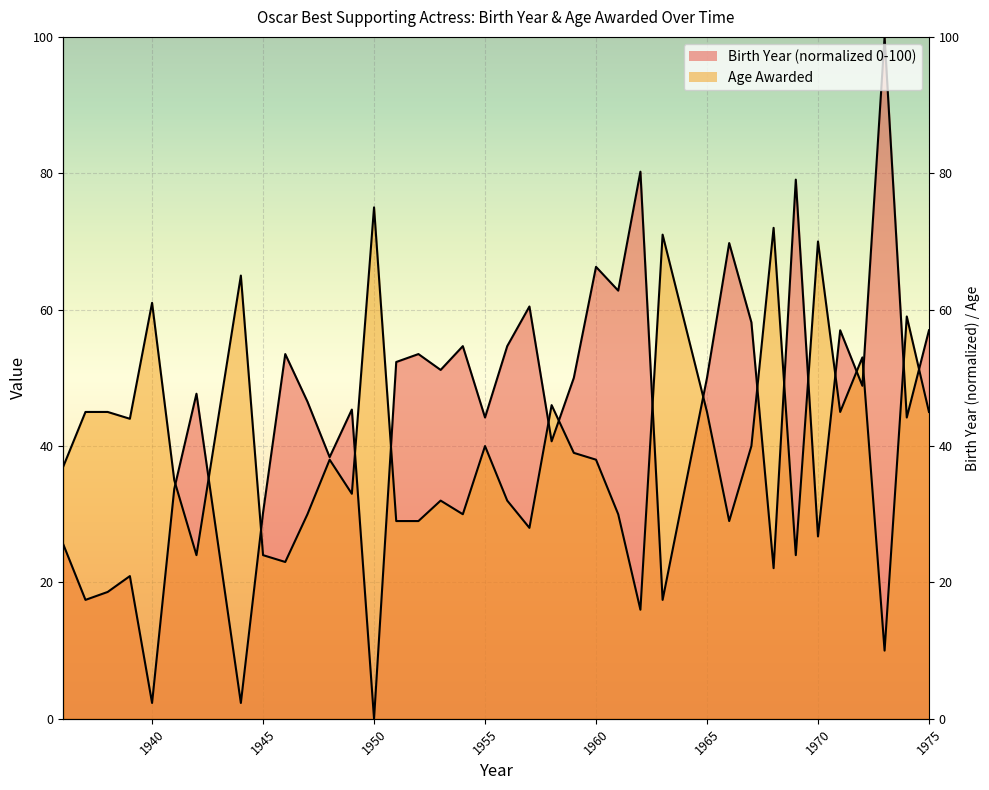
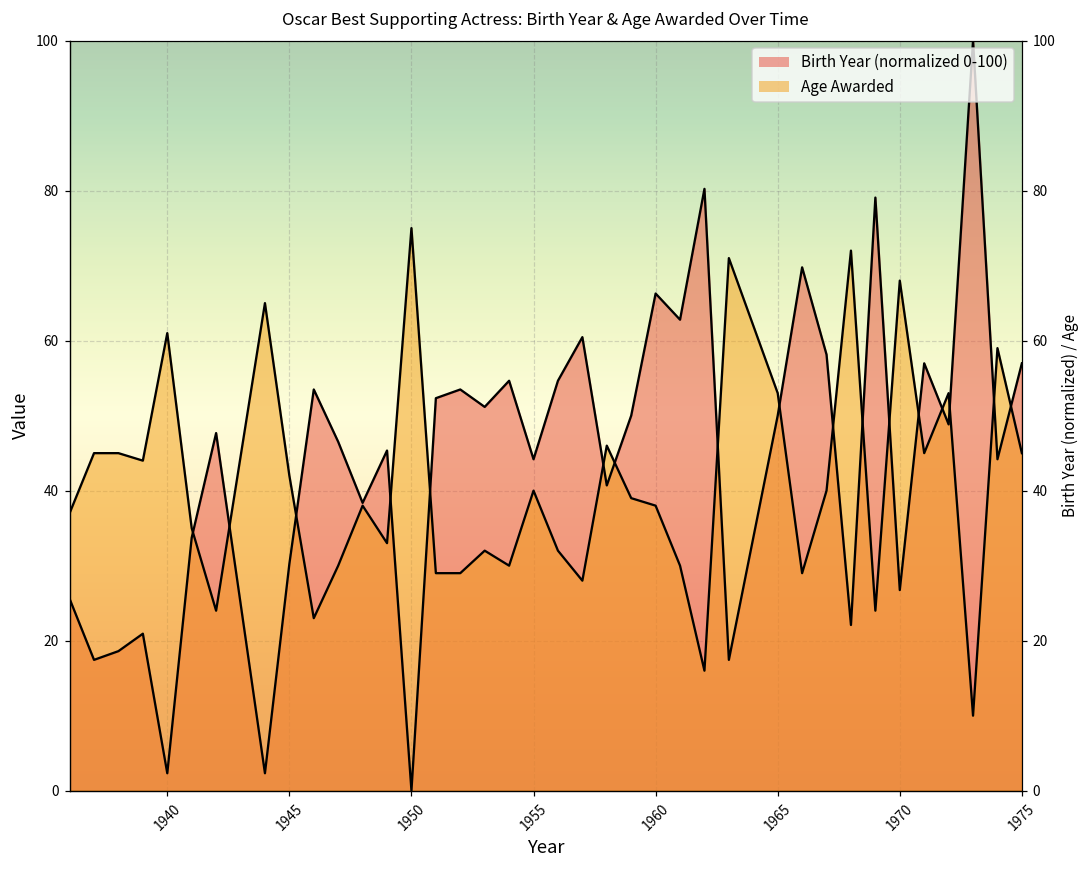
Age Awarded, 1945: 24 -> 42
Age Awarded, 1965: 45 -> 53
Age Awarded, 1970: 70 -> 68
